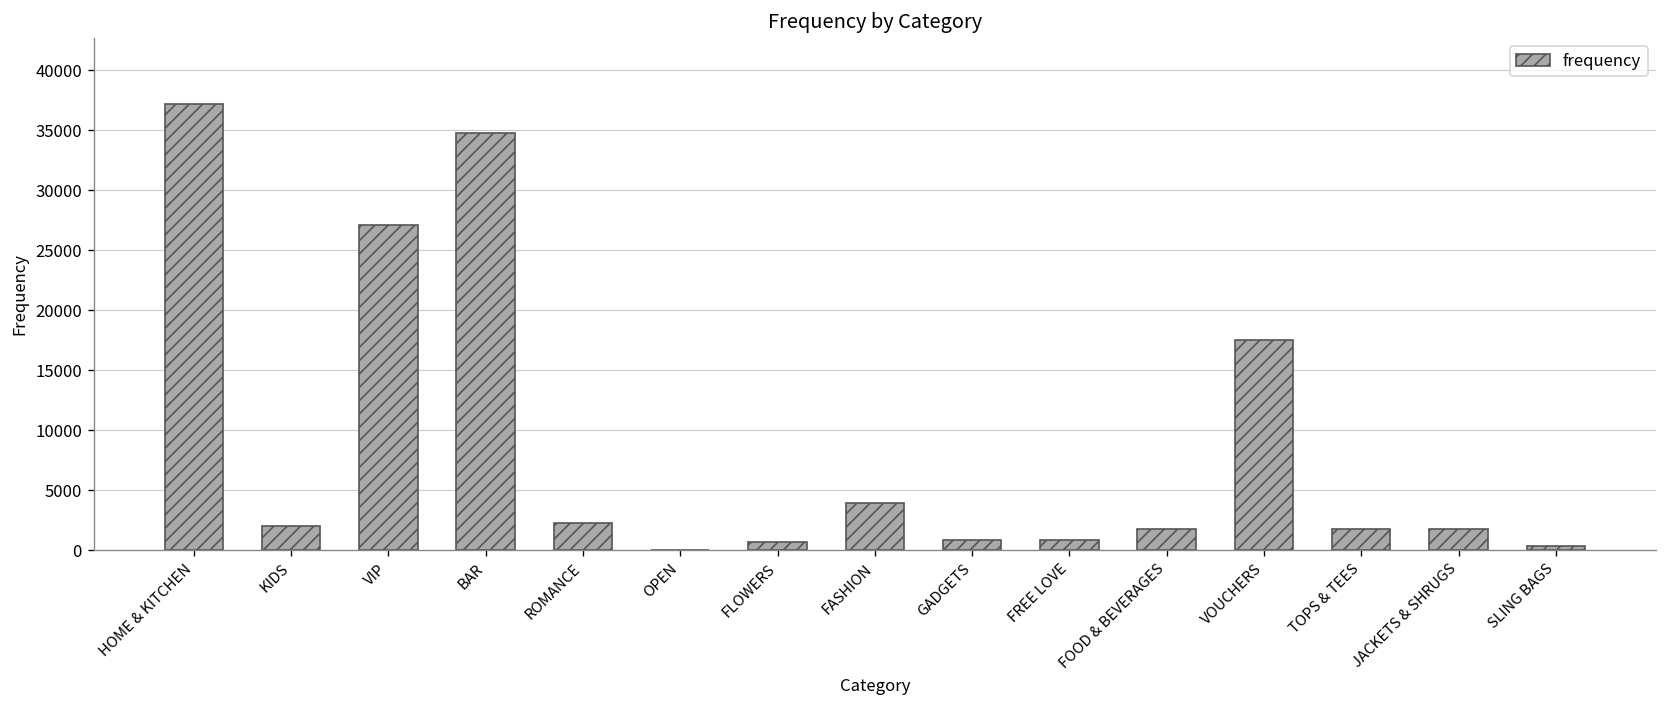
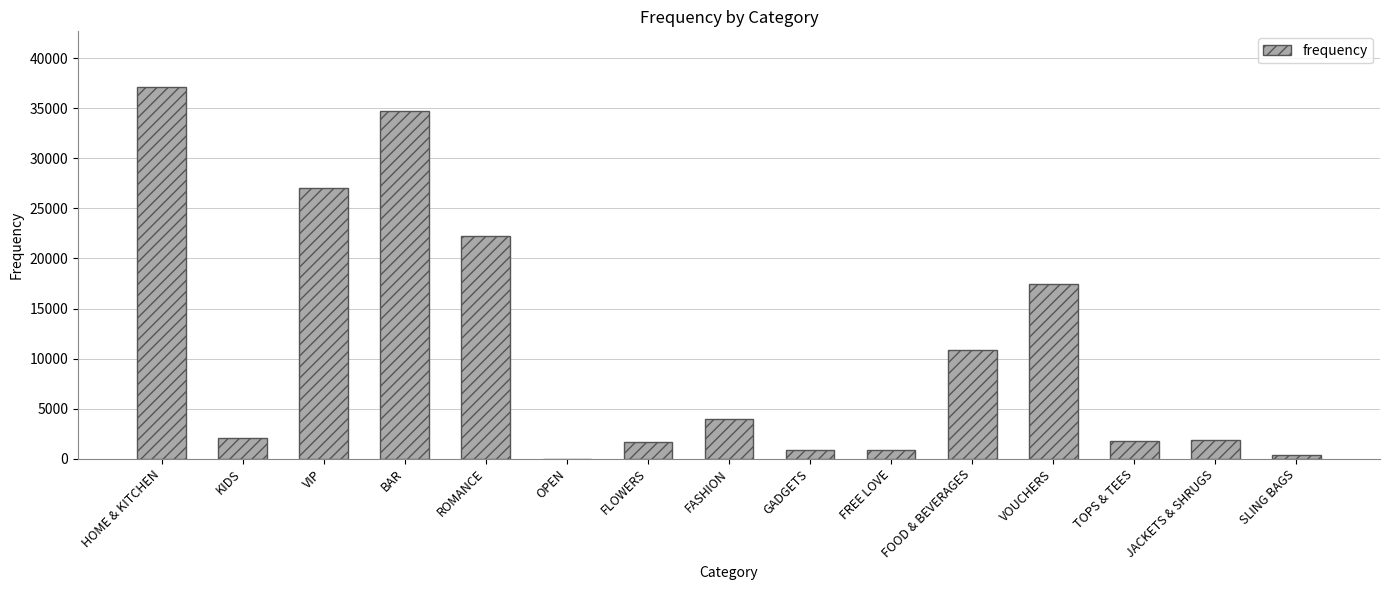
ROMANCE: 2300 -> 22300
FLOWERS: 700 -> 1600
FOOD & BEVERAGES: 1800 -> 10900
